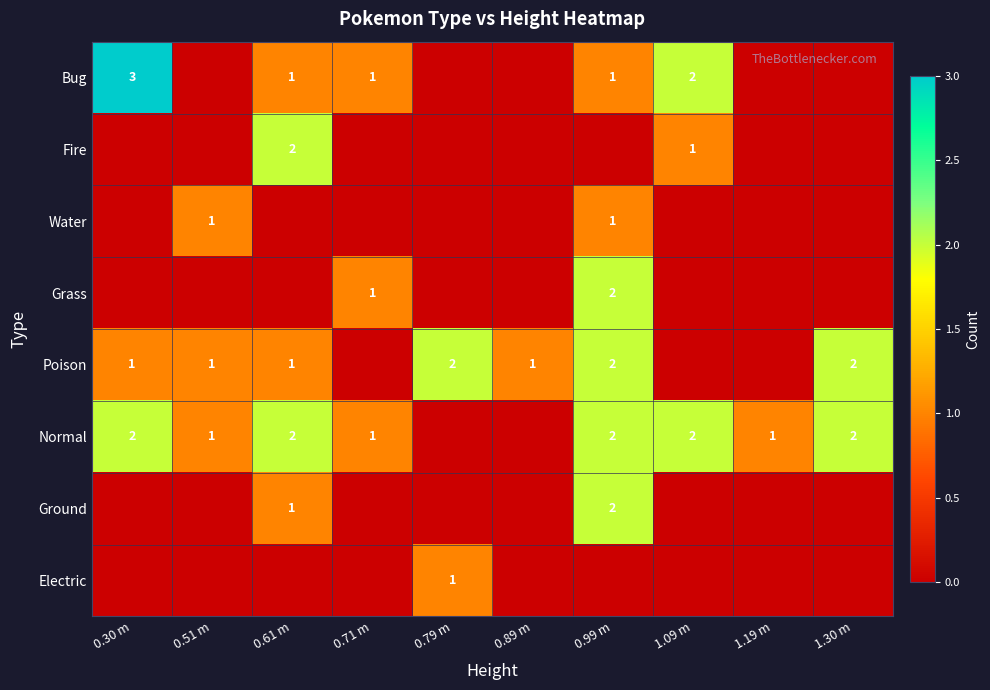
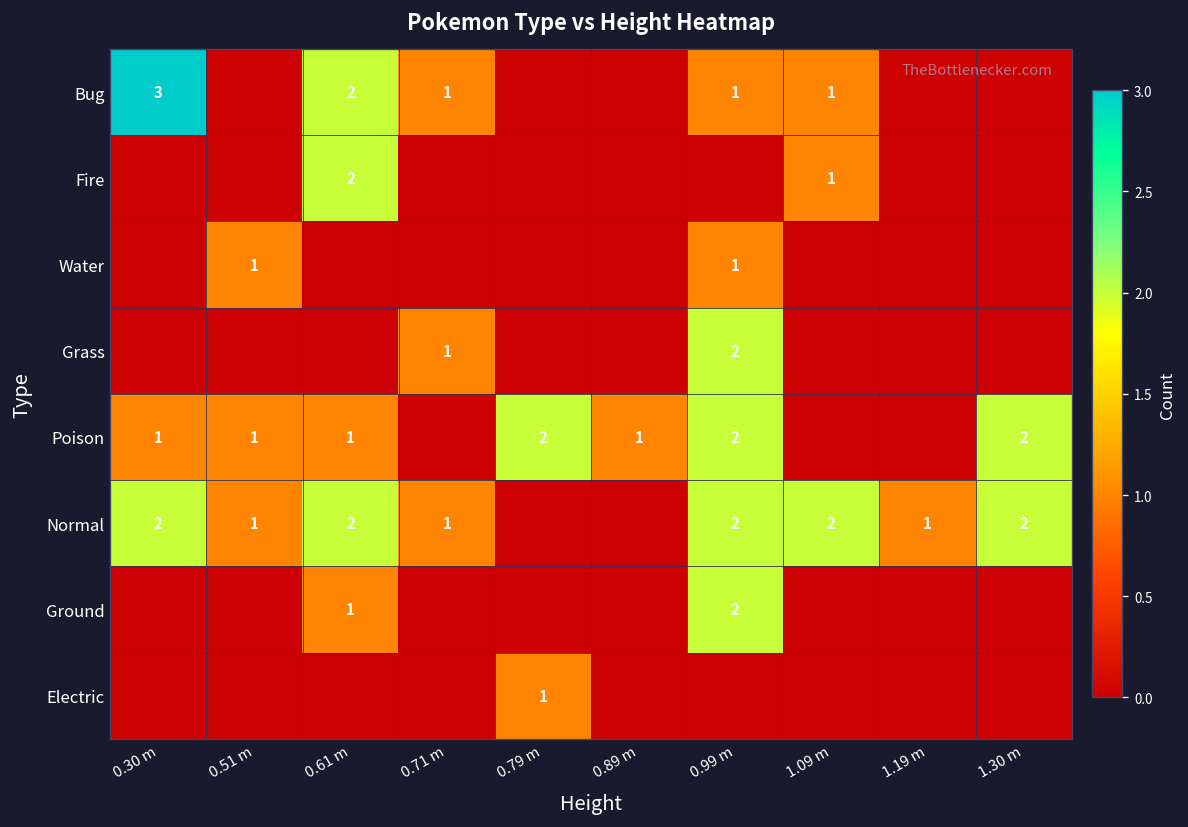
Bug, 0.61 m: 1 -> 2
Bug, 1.09 m: 2 -> 1
